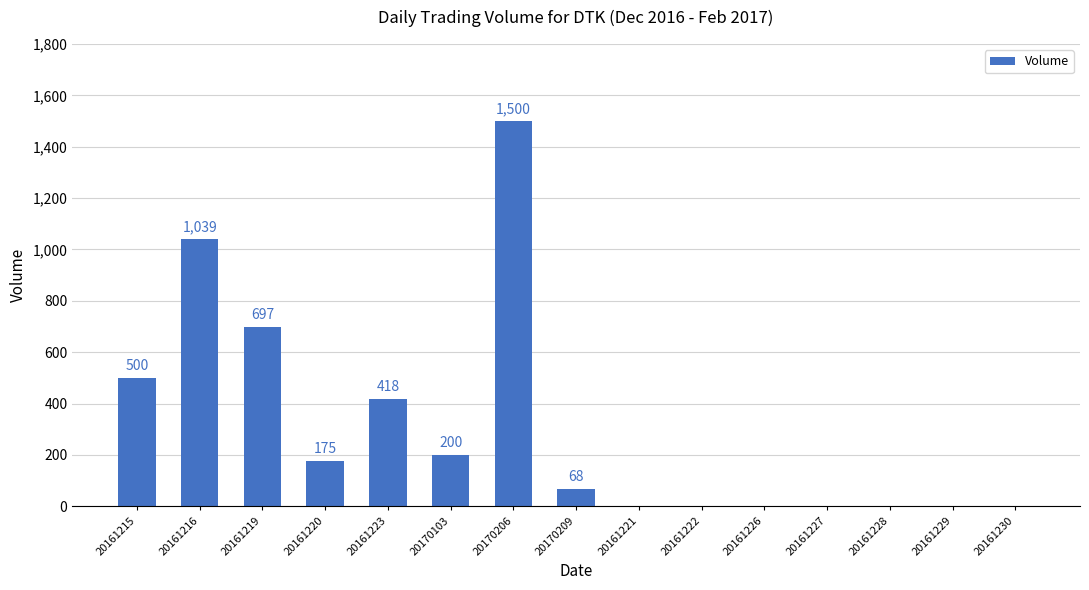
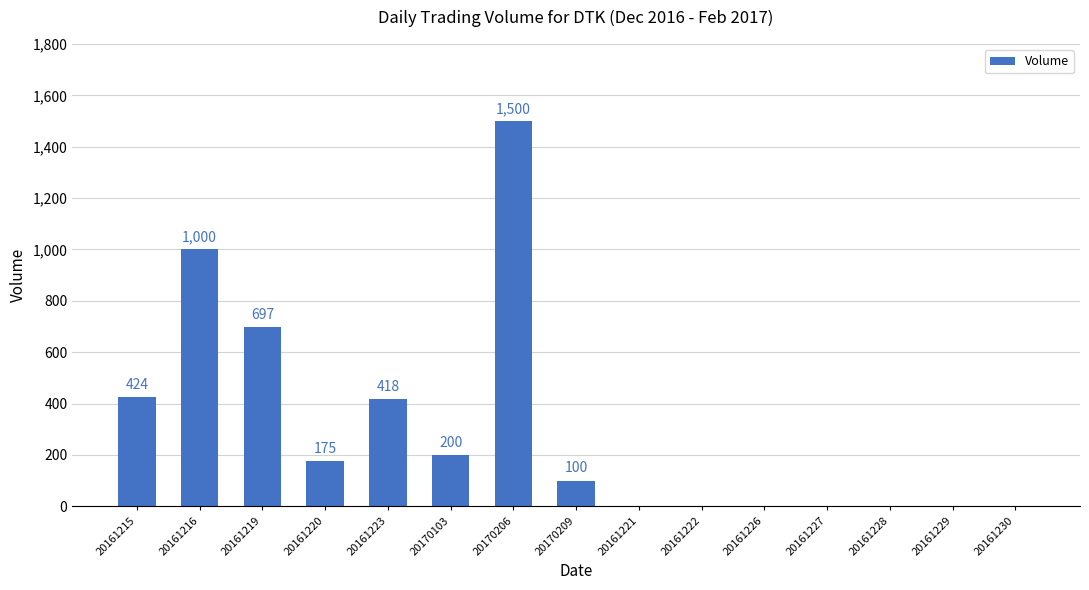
20161215: 500 -> 424
20161216: 1,039 -> 1,000
20170209: 68 -> 100
